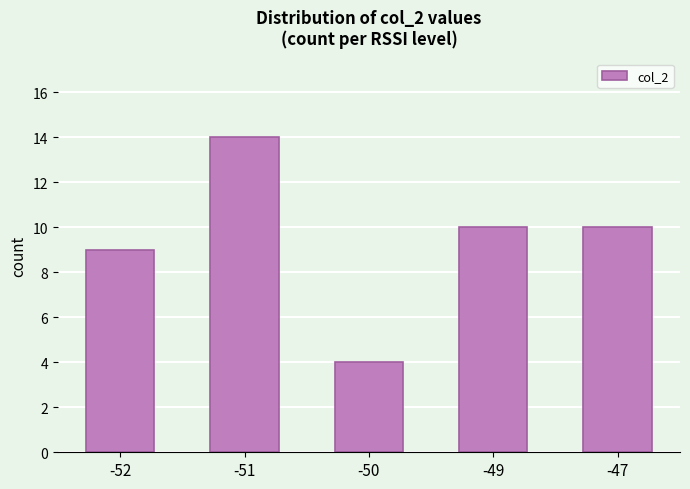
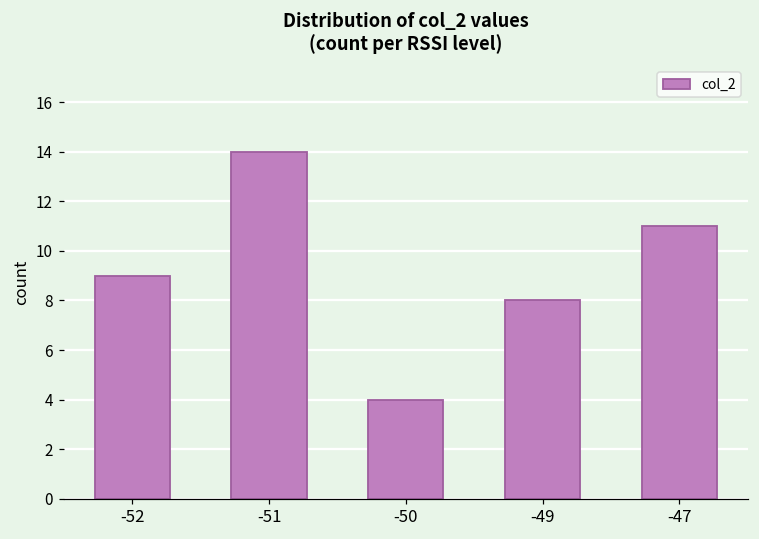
-49: 10 -> 8
-47: 10 -> 11
